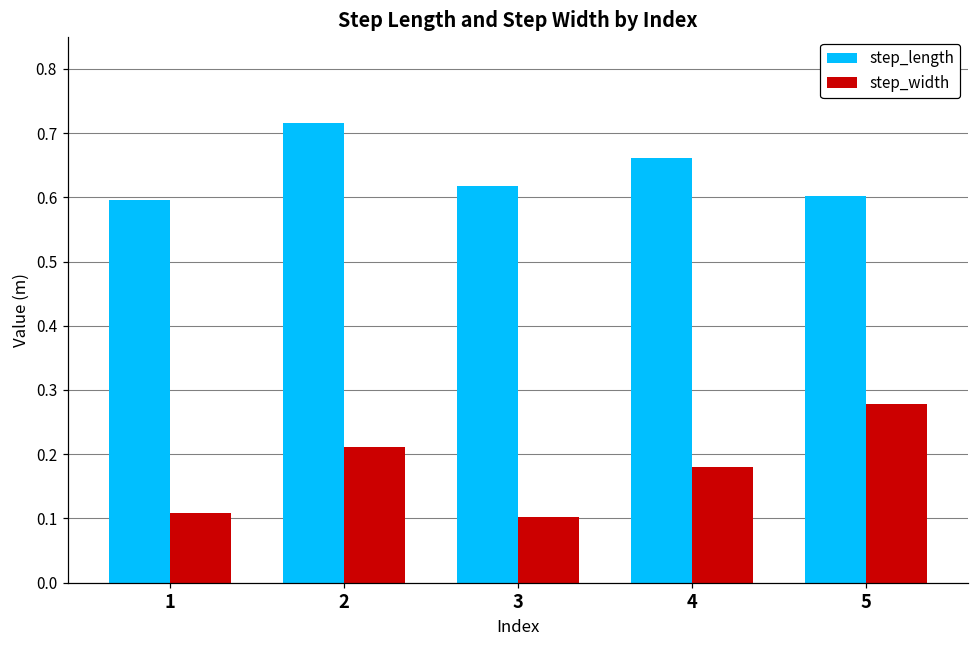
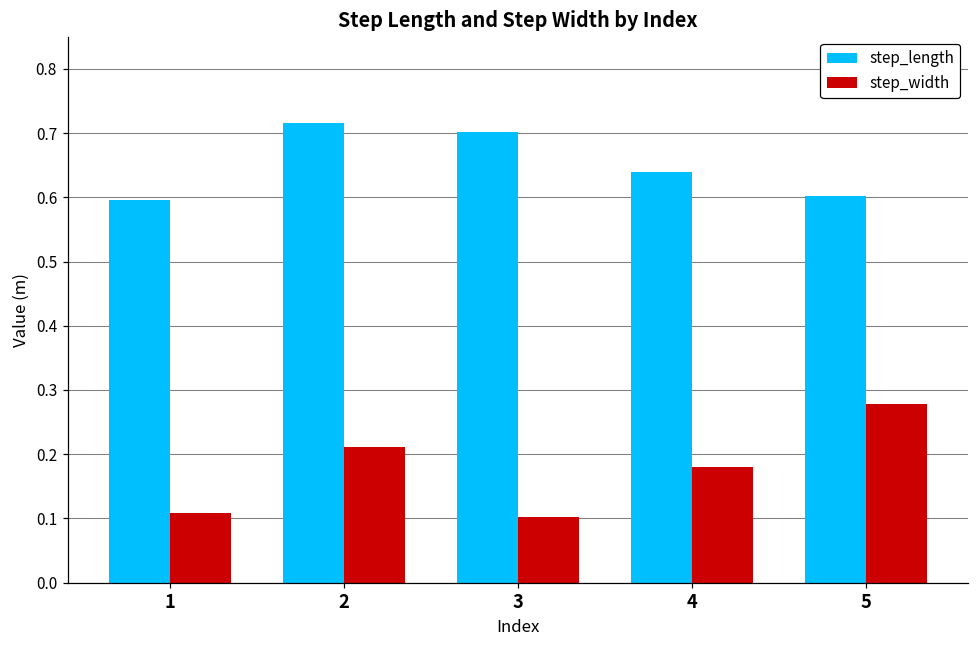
step_length, 3: 0.62 -> 0.70
step_length, 4: 0.66 -> 0.64
